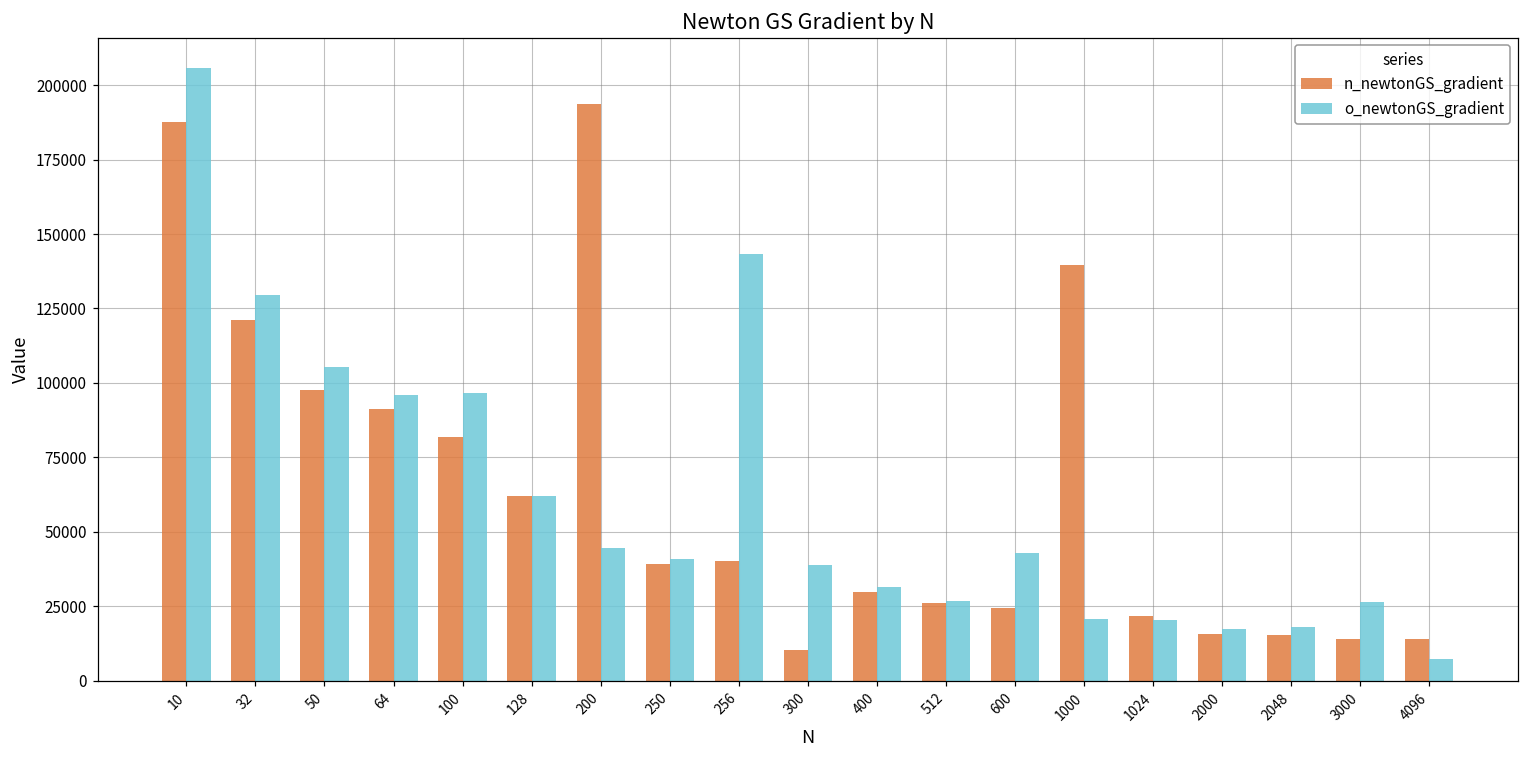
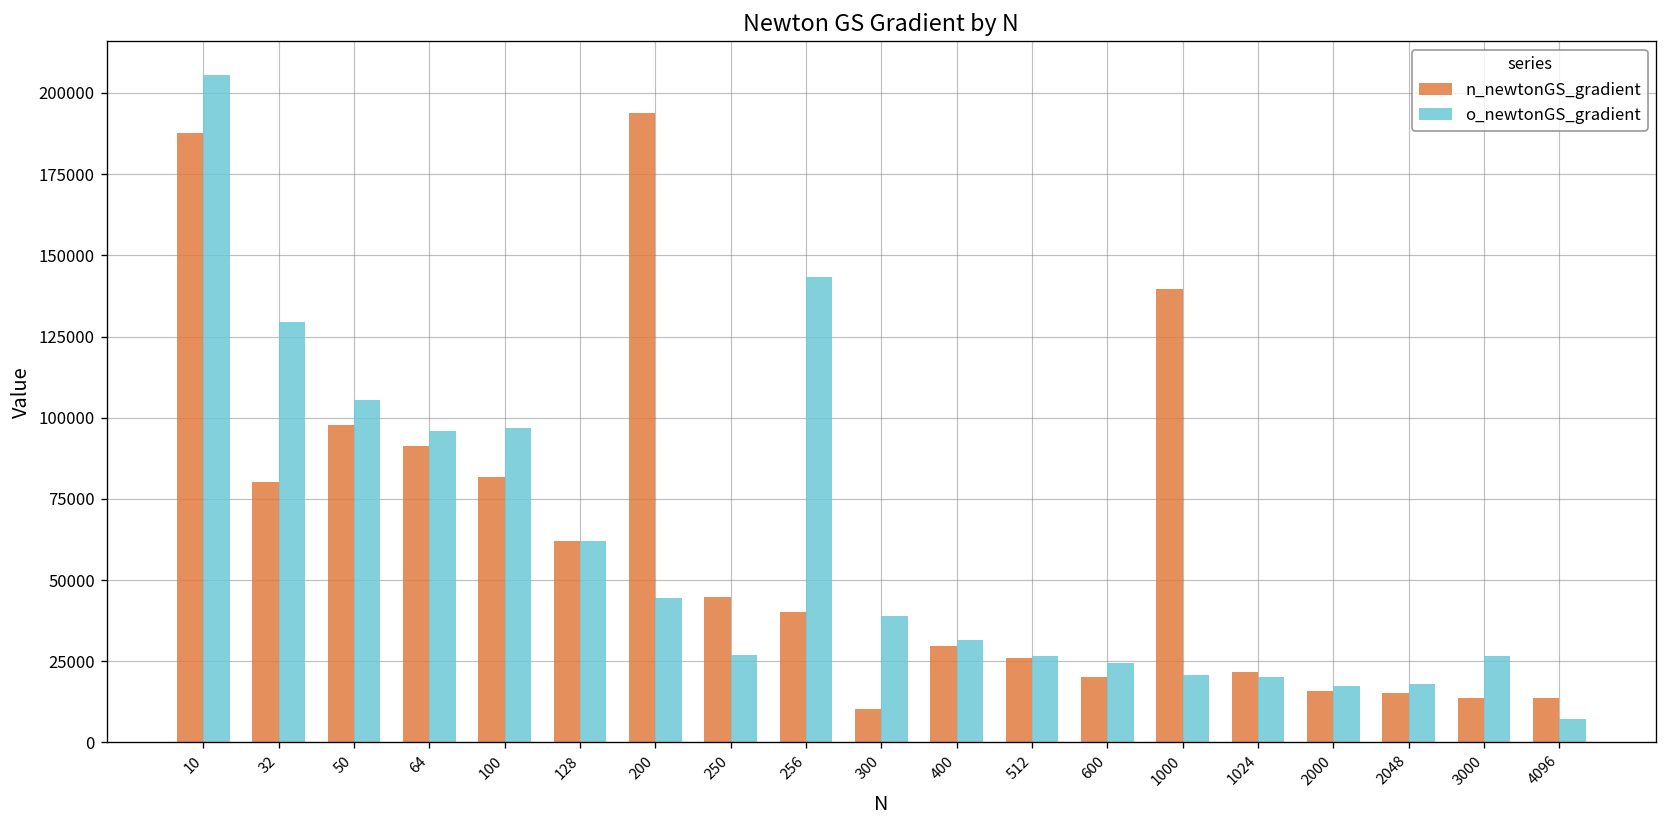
n_newtonGS_gradient, 32: 121000 -> 80000
n_newtonGS_gradient, 250: 39000 -> 45000
o_newtonGS_gradient, 250: 41000 -> 27000
n_newtonGS_gradient, 600: 25000 -> 20000
o_newtonGS_gradient, 600: 43000 -> 24000
